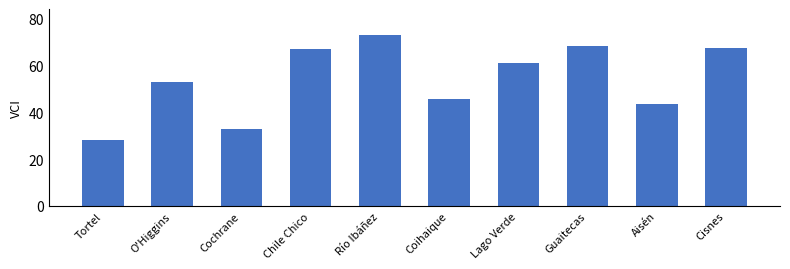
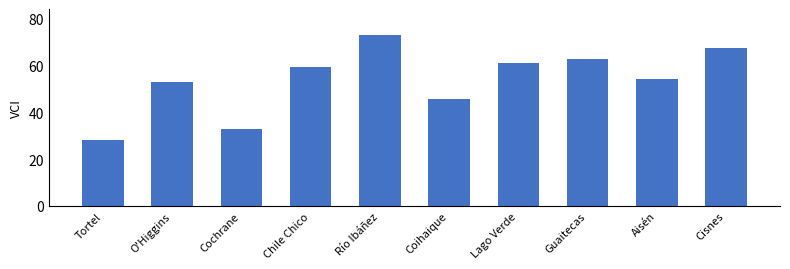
Chile Chico: 67 -> 59
Guaitecas: 68 -> 63
Aisén: 43 -> 54
